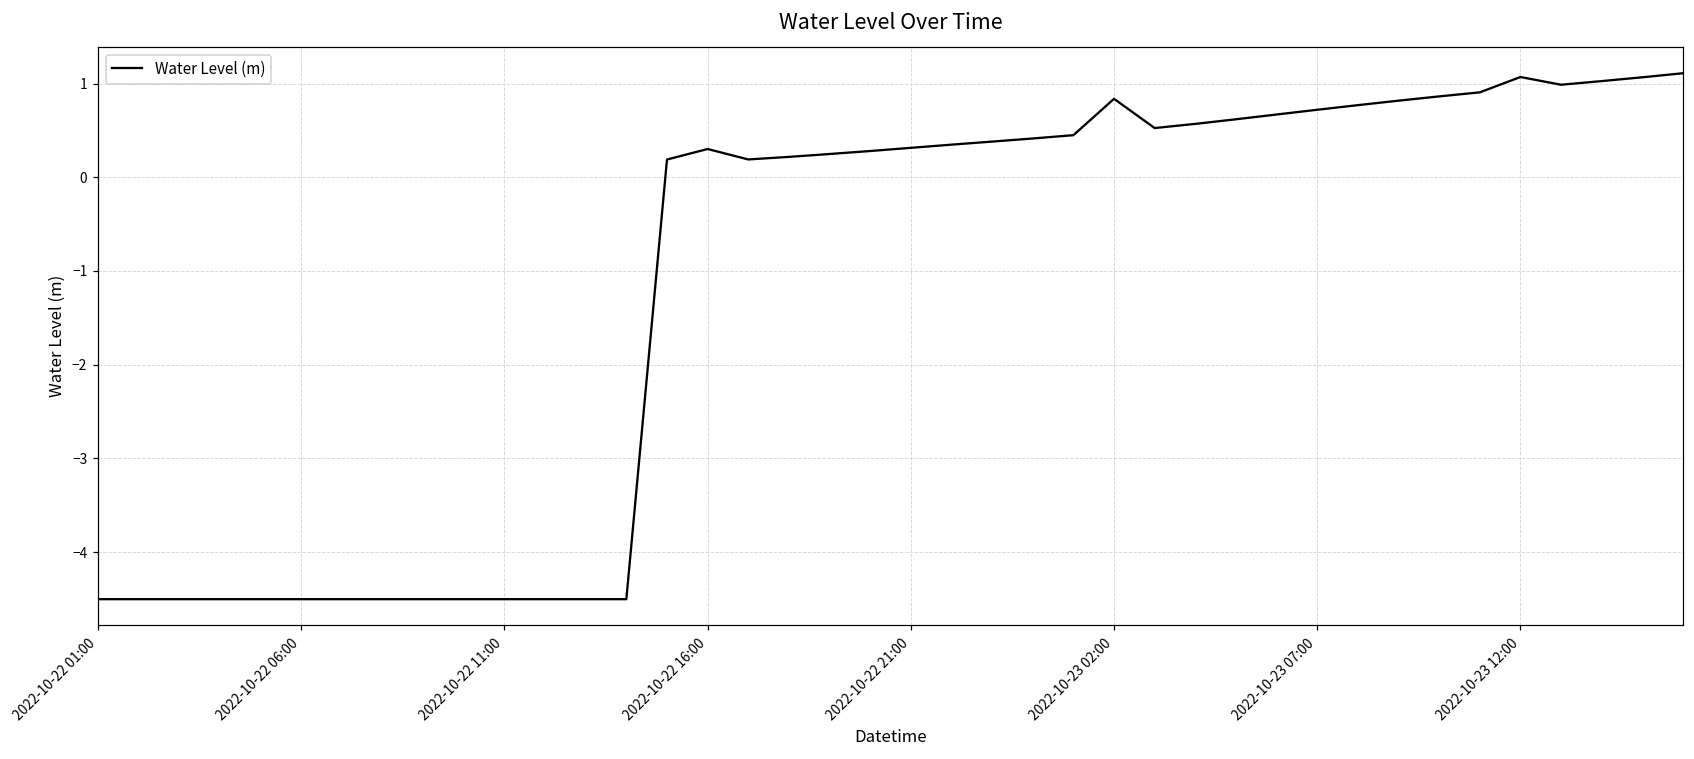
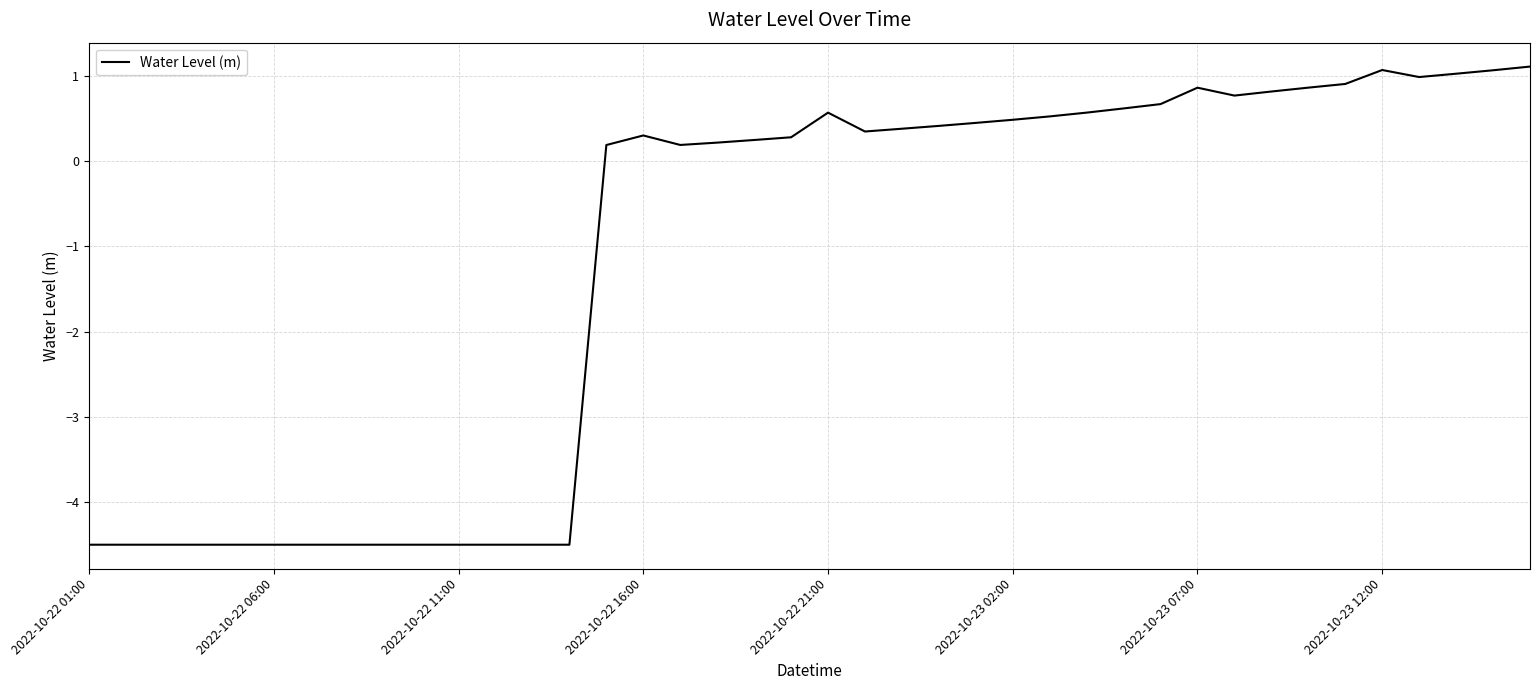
2022-10-22 21:00: 0.3 -> 0.6
2022-10-23 02:00: 0.8 -> 0.5
2022-10-23 07:00: 0.7 -> 0.9
